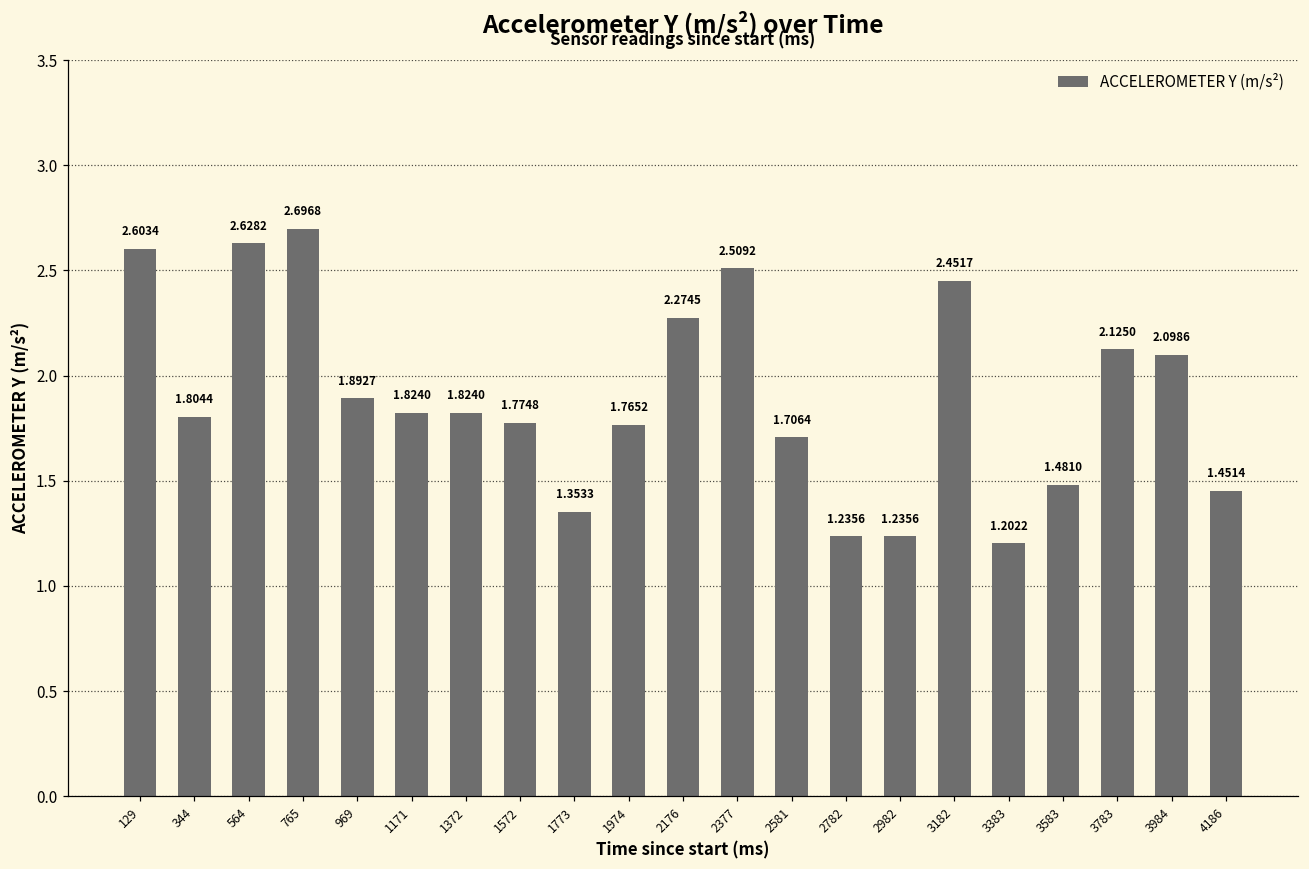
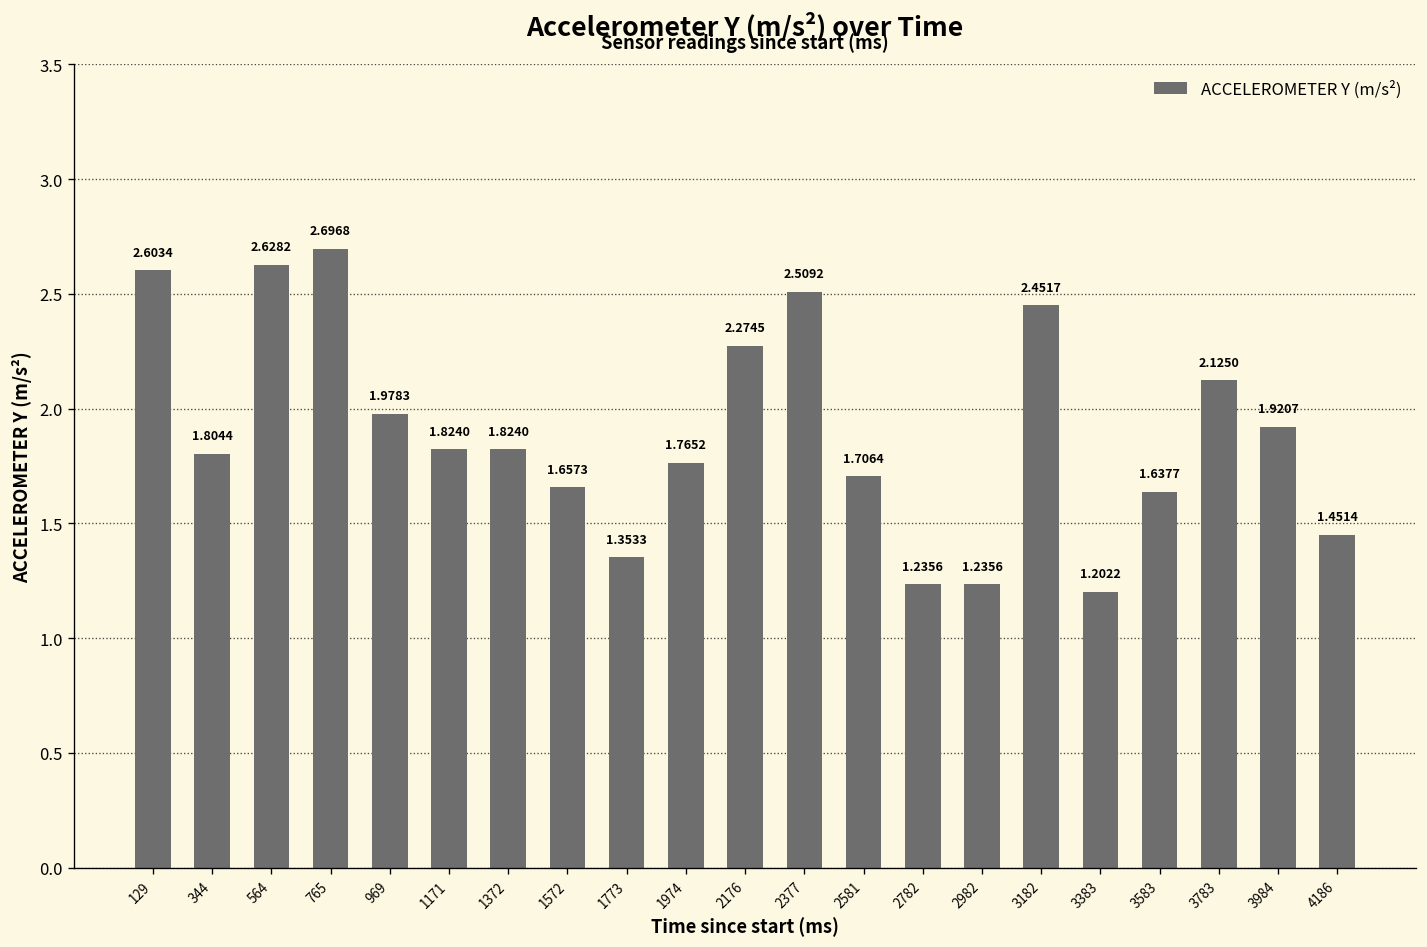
969: 1.8927 -> 1.9783
1572: 1.7748 -> 1.6573
3583: 1.4810 -> 1.6377
3984: 2.0986 -> 1.9207
